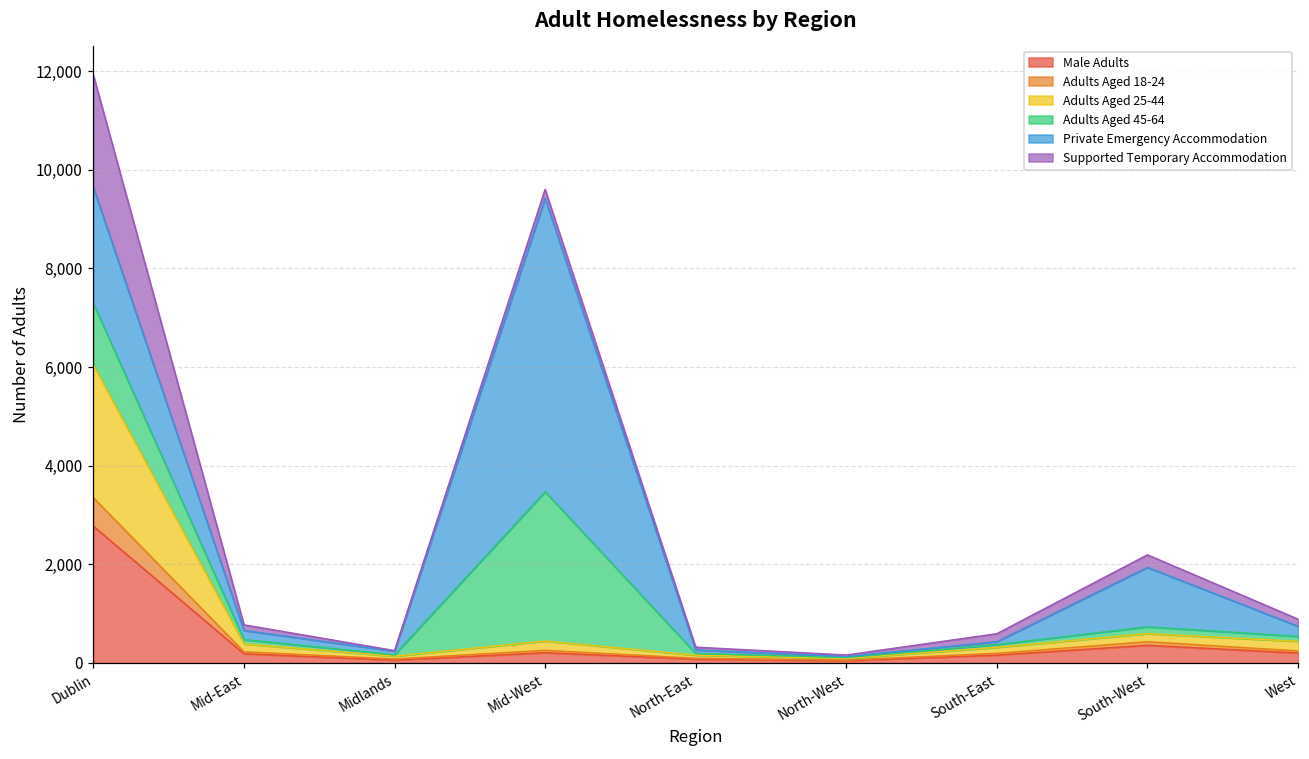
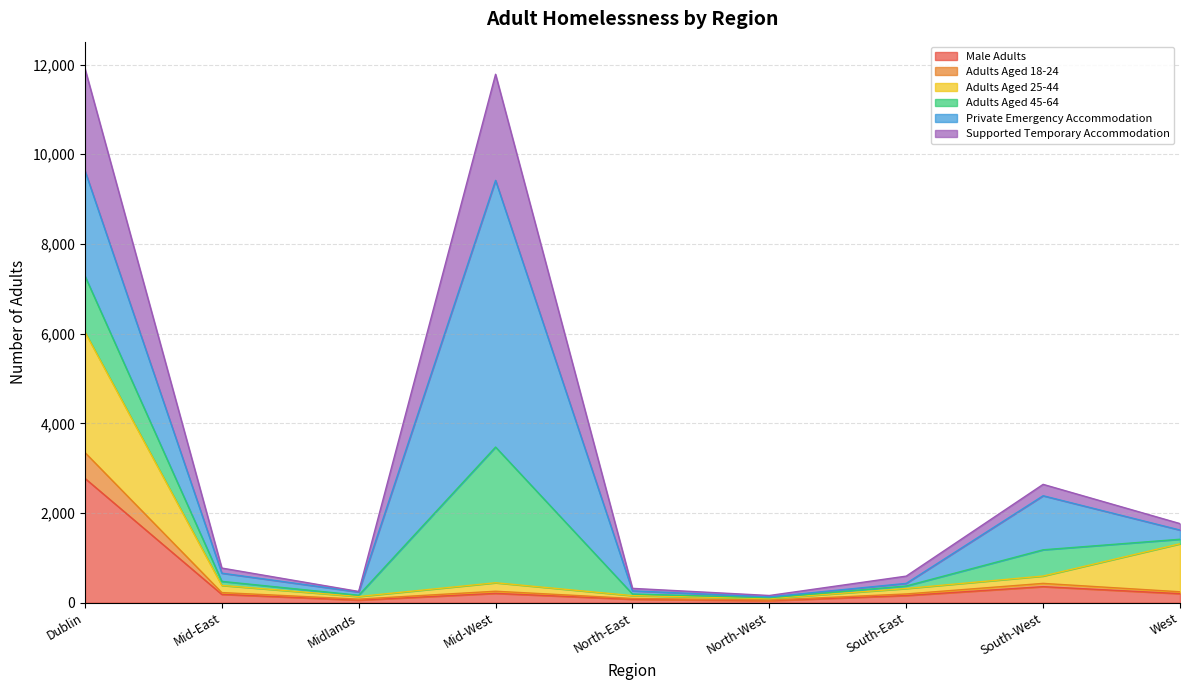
Supported Temporary Accommodation, Mid-West: 200 -> 2,400
Adults Aged 45-64, South-West: 100 -> 600
Adults Aged 25-44, West: 200 -> 1,100
